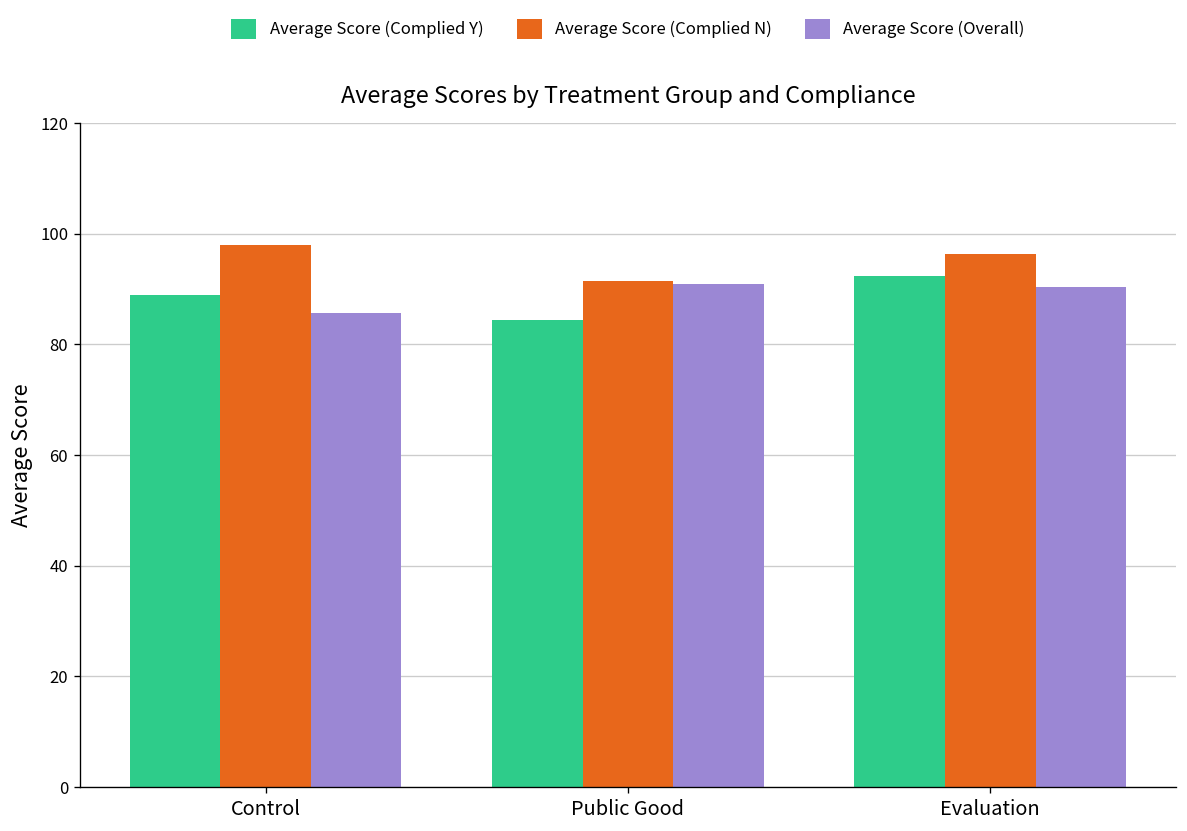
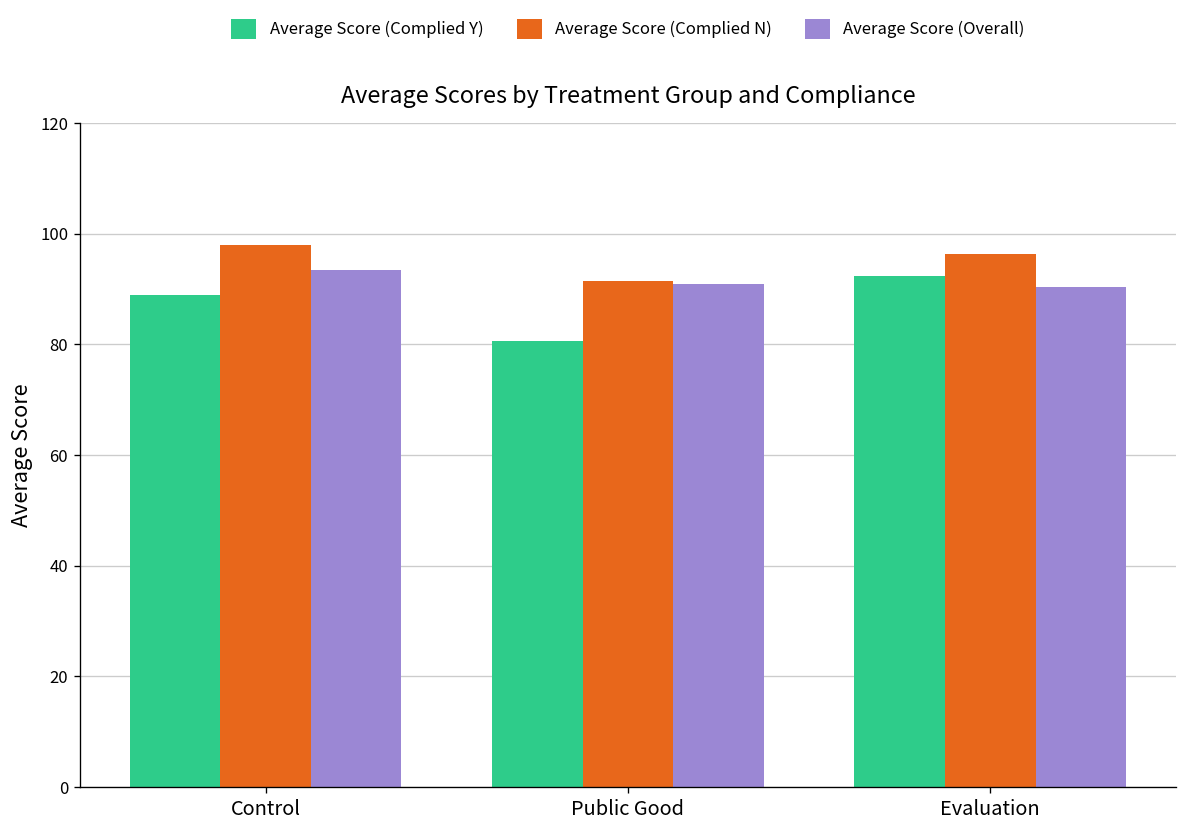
Average Score (Overall), Control: 86 -> 93
Average Score (Complied Y), Public Good: 84 -> 81
